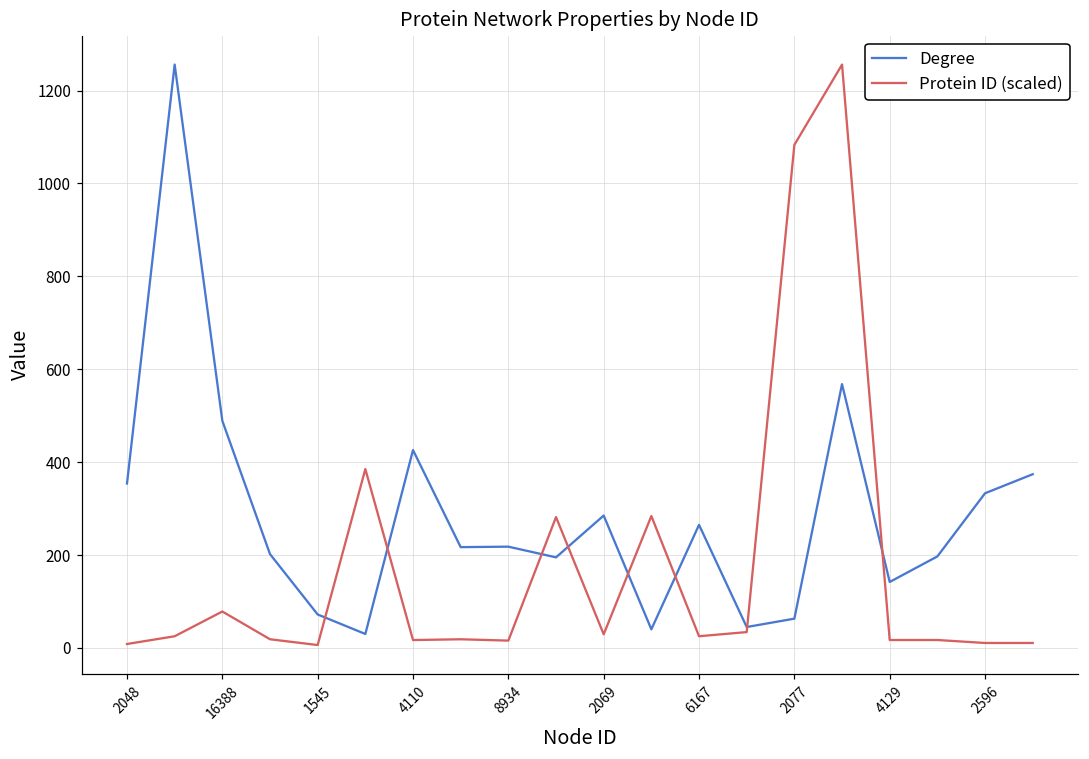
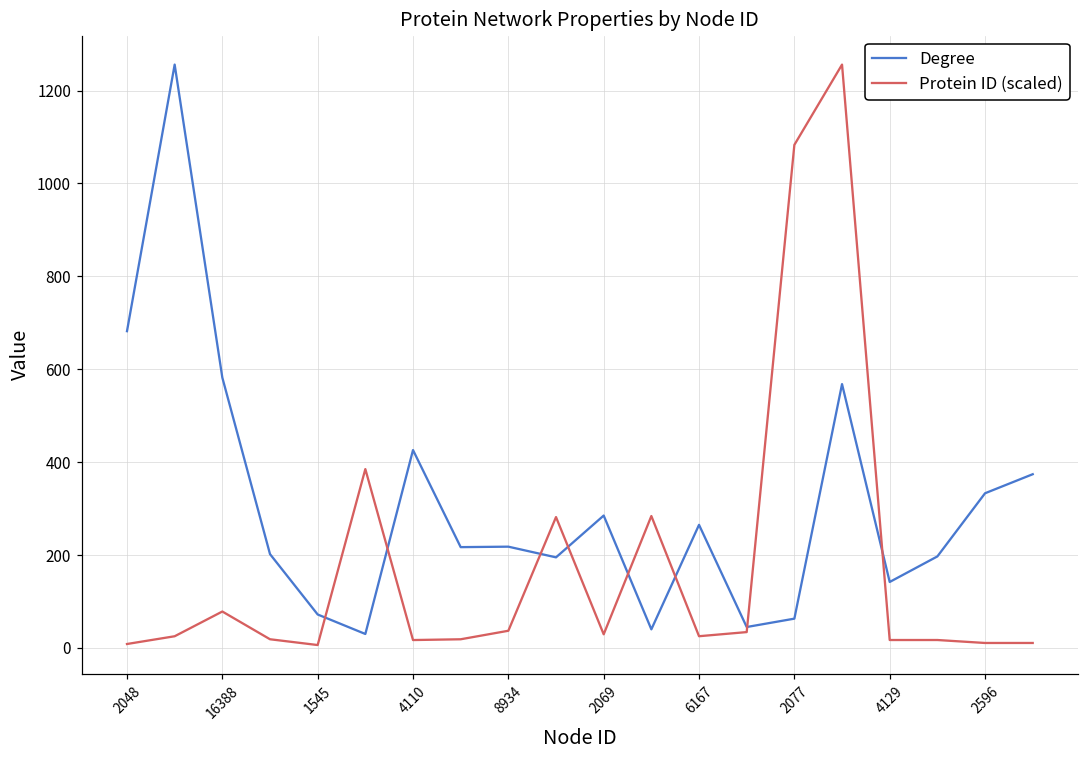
Degree, 2048: 350 -> 680
Degree, 16388: 490 -> 580
Protein ID (scaled), 8934: 20 -> 40
